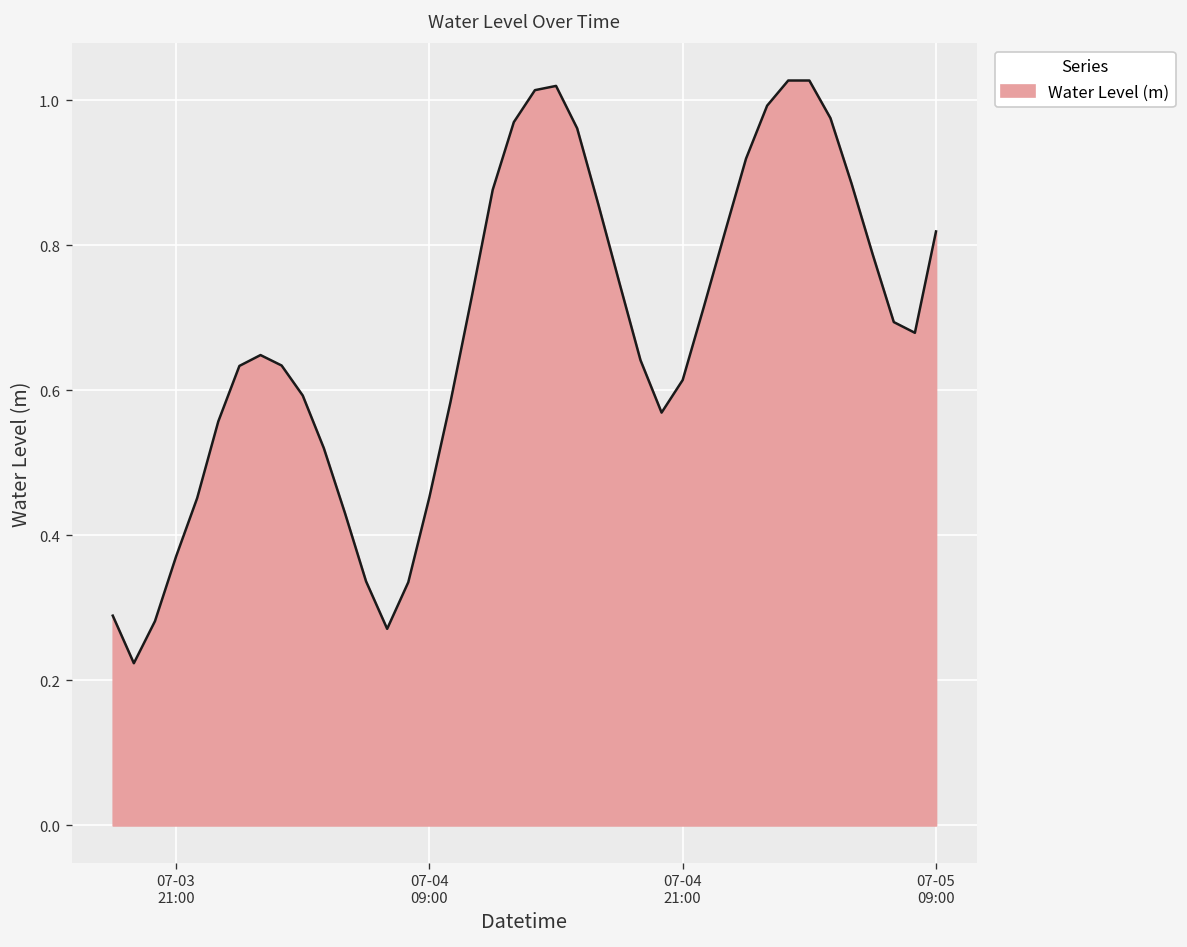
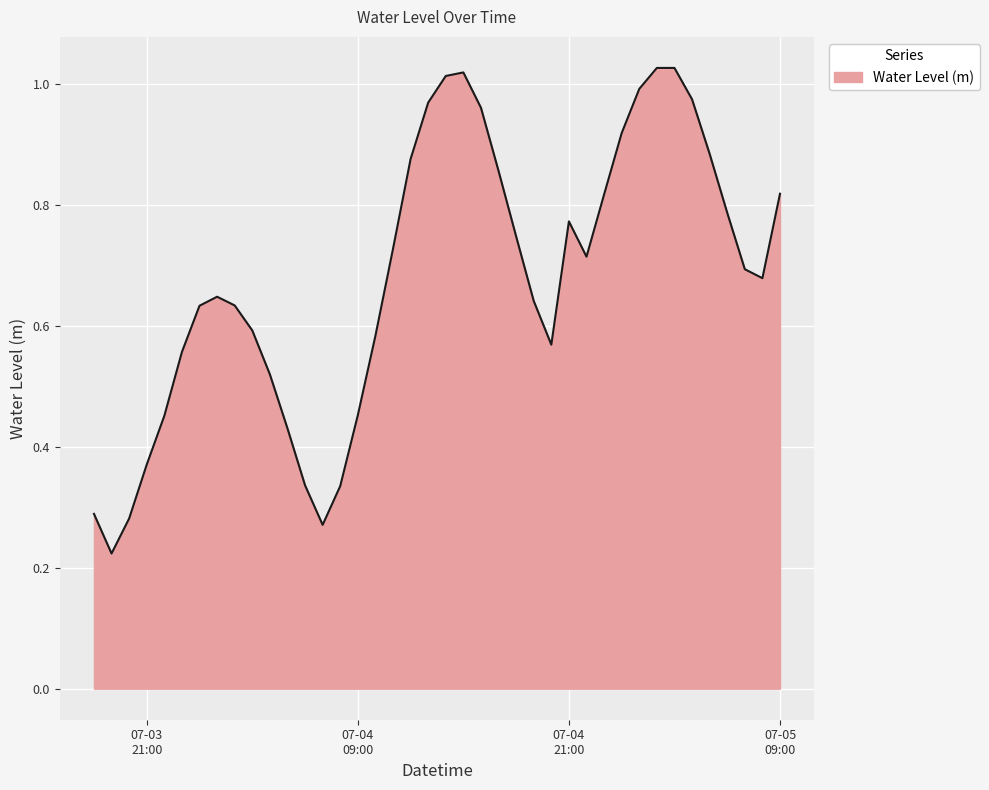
07-04 21:00: 0.61 -> 0.77
